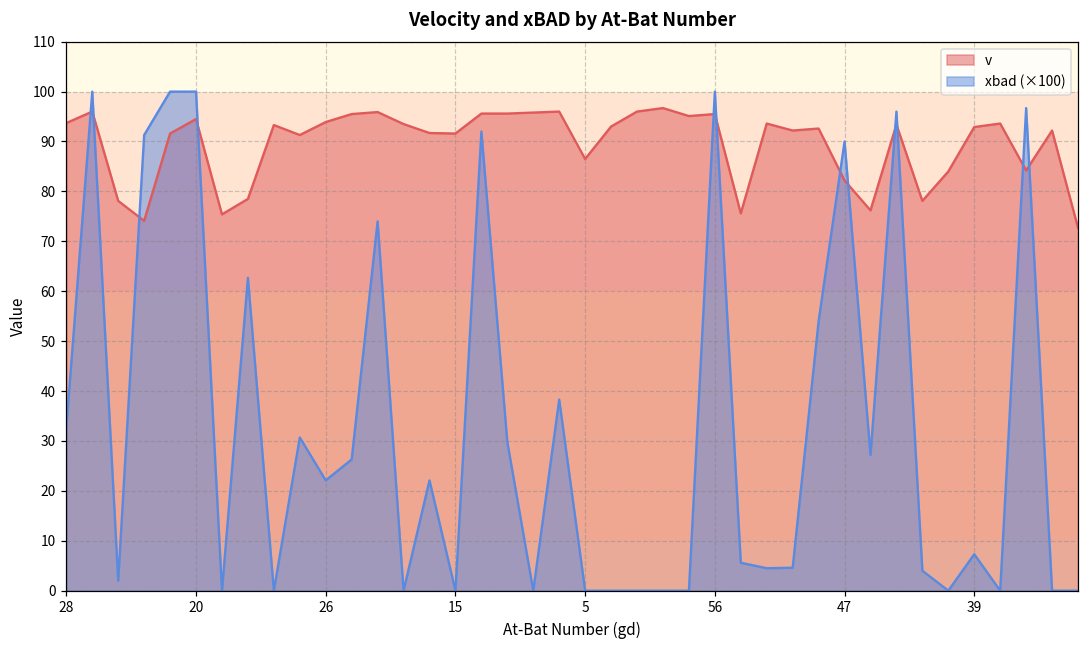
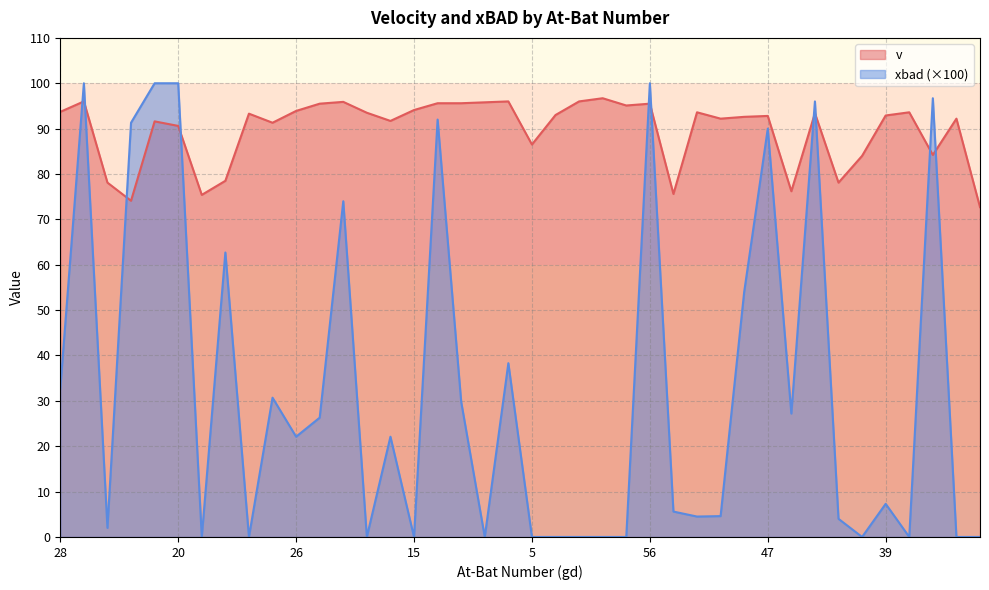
v, 20: 95 -> 91
v, 15: 92 -> 94
v, 47: 82 -> 93
